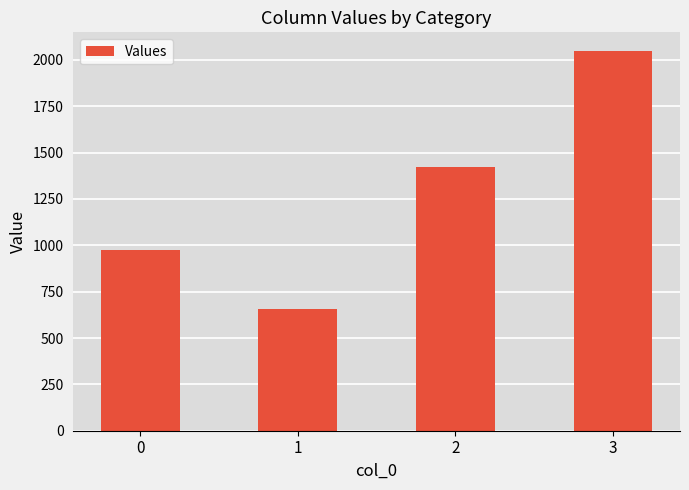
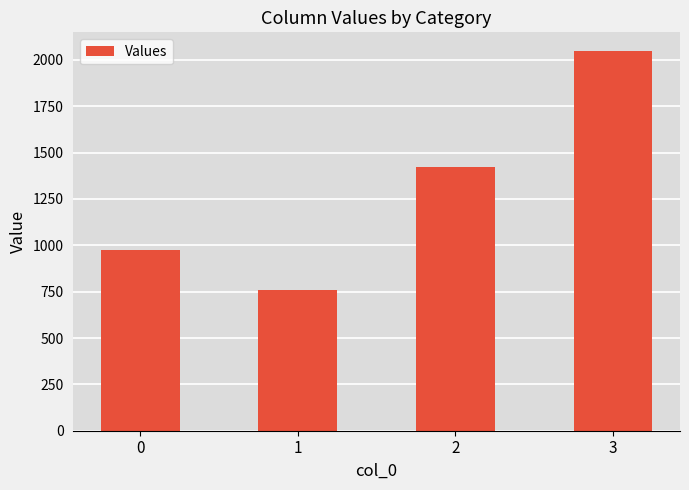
1: 660 -> 760
